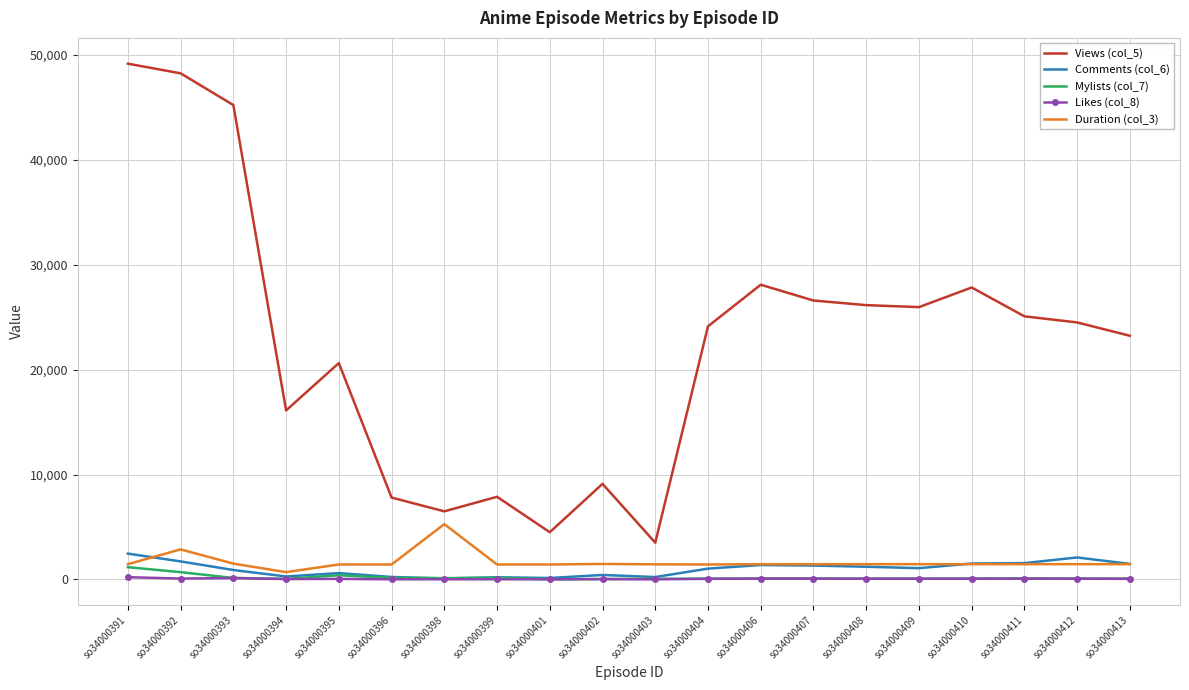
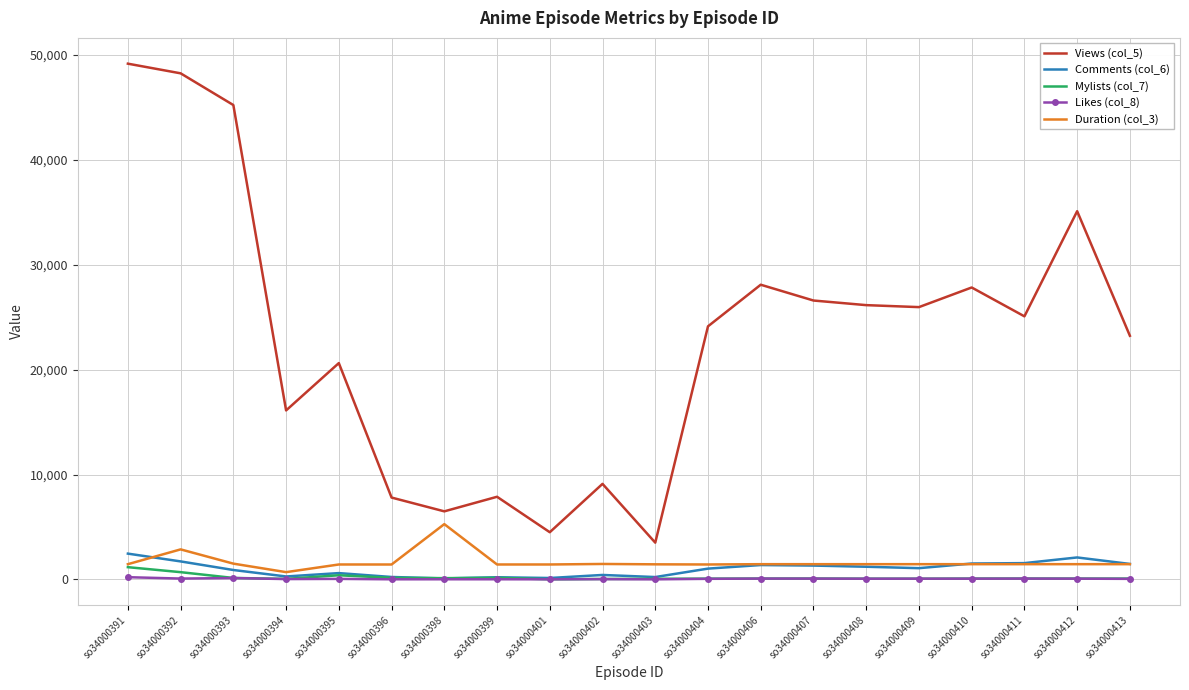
Views (col_5), so34000412: 24,500 -> 35,100
